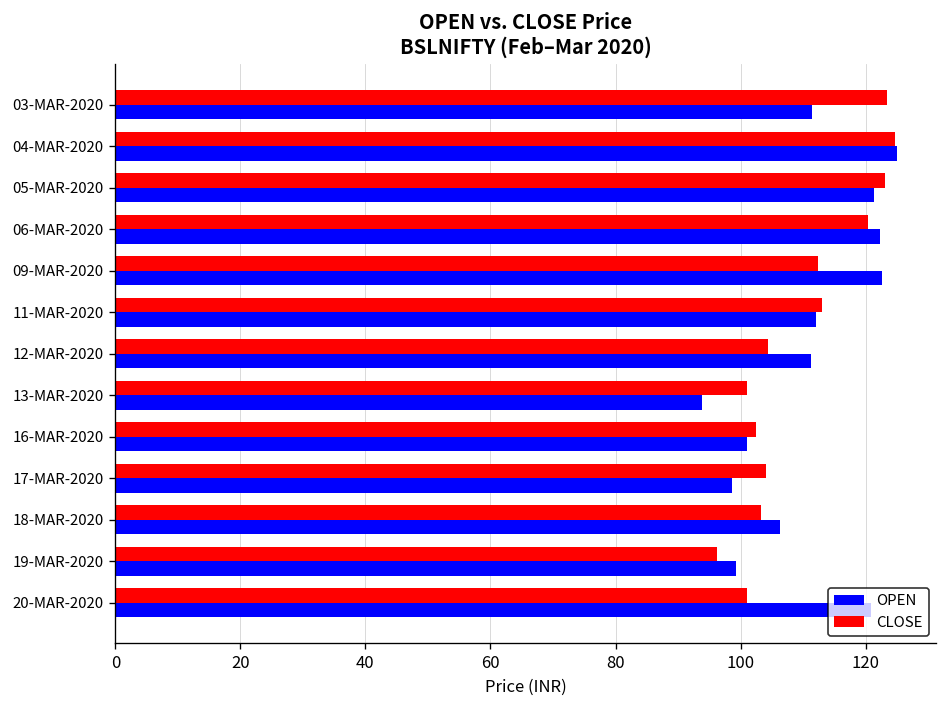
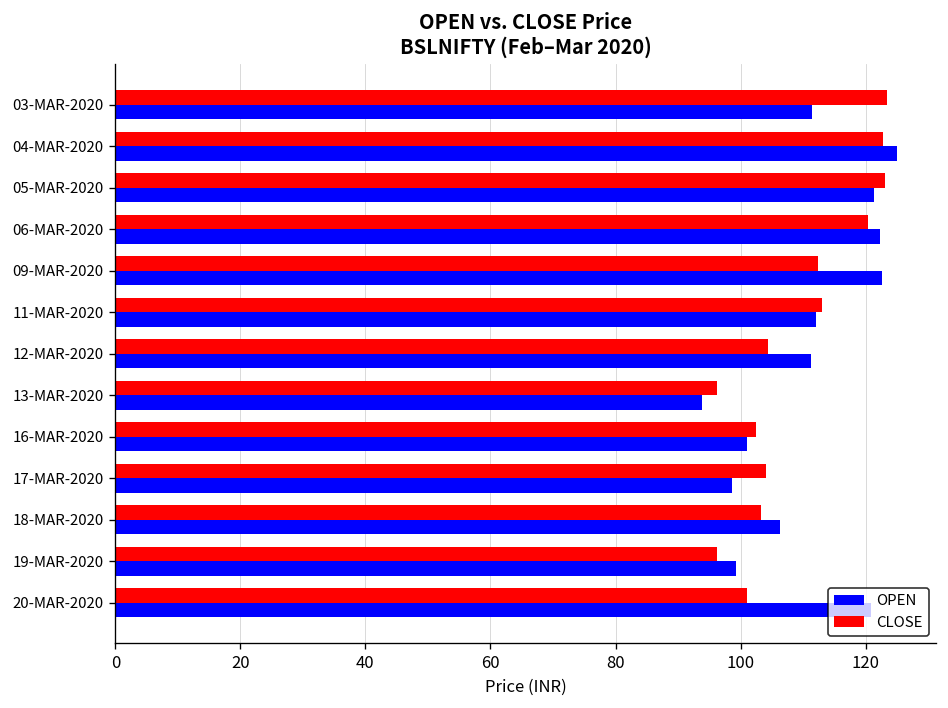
CLOSE, 04-MAR-2020: 125 -> 123
CLOSE, 13-MAR-2020: 101 -> 96
